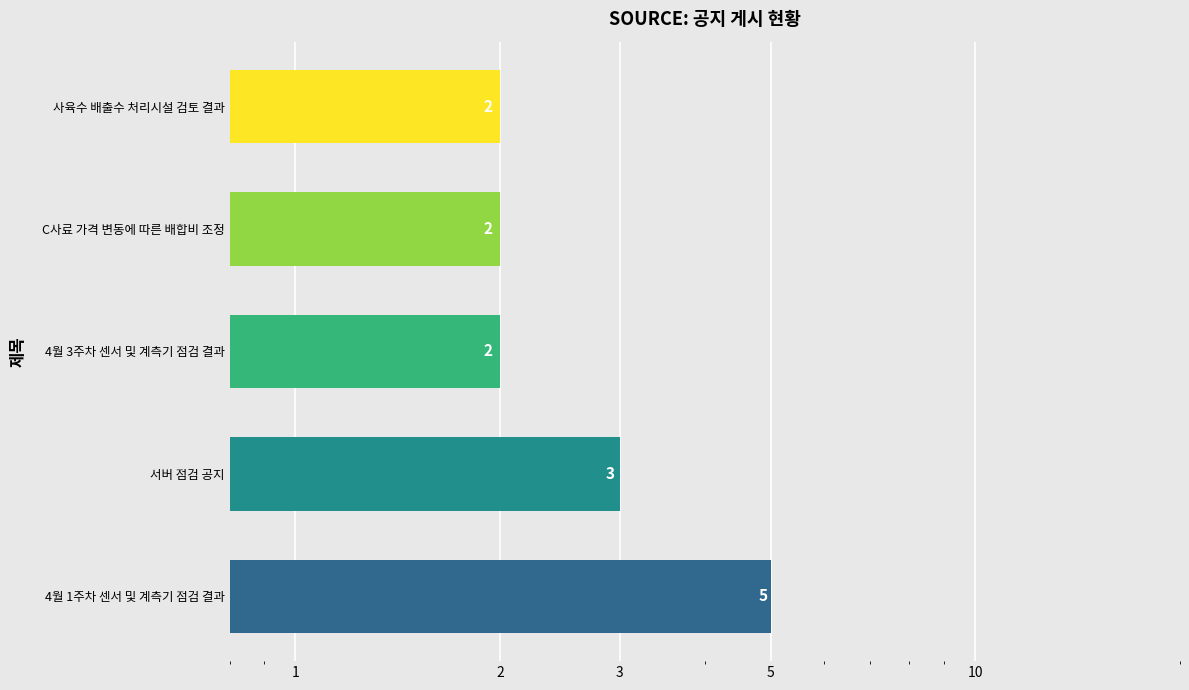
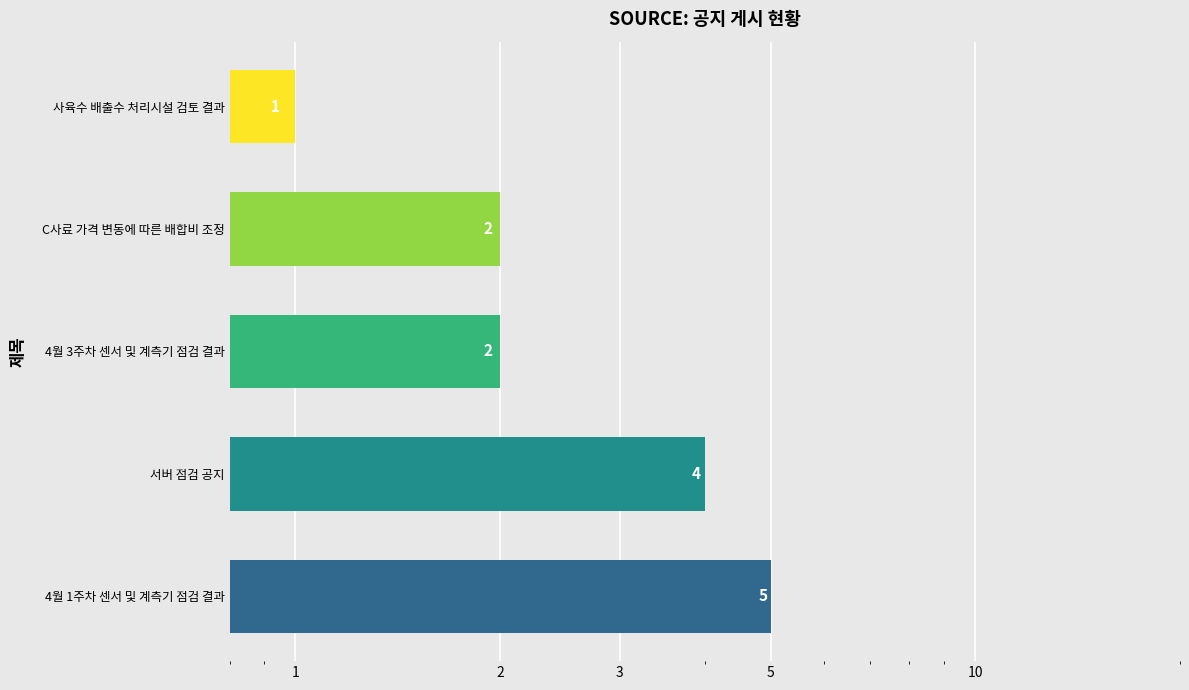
사육수 배출수 처리시설 검토 결과: 2 -> 1
서버 점검 공지: 3 -> 4
